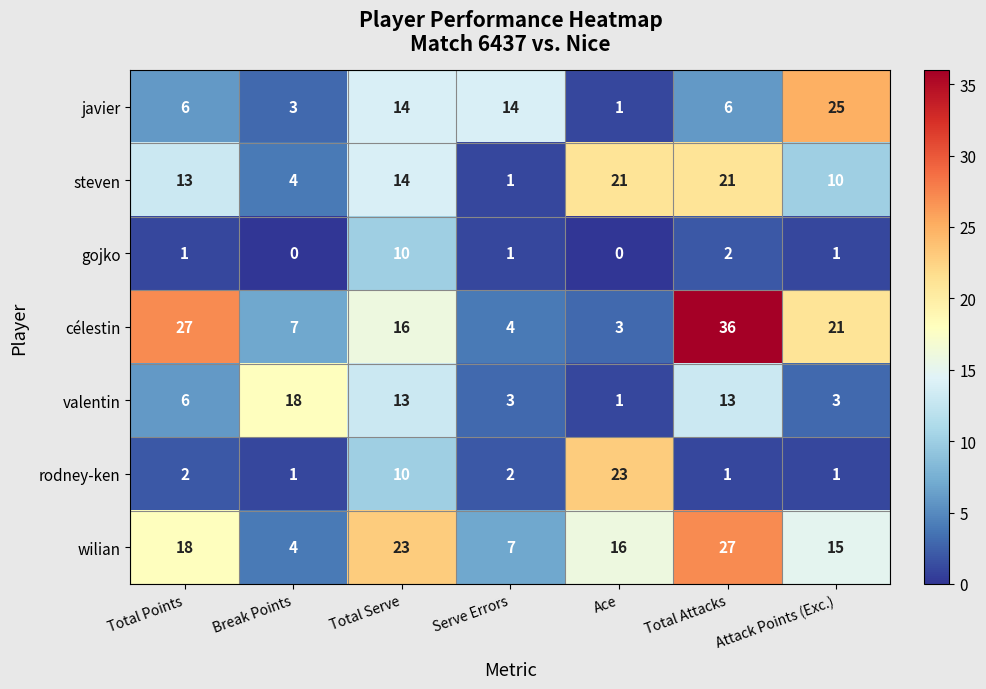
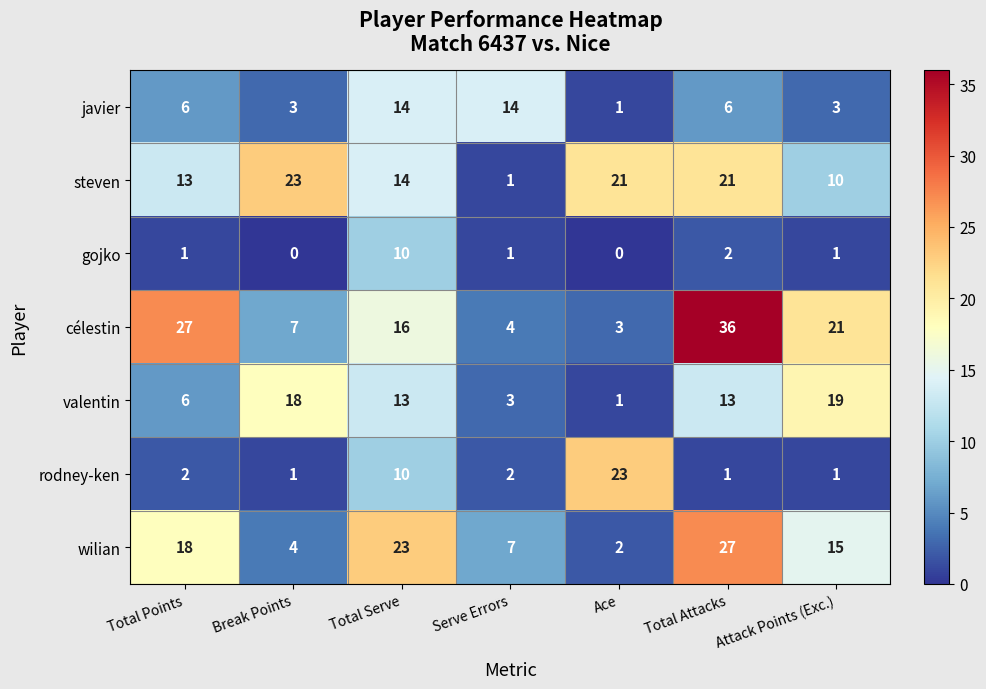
javier, Attack Points (Exc.): 25 -> 3
steven, Break Points: 4 -> 23
valentin, Attack Points (Exc.): 3 -> 19
wilian, Ace: 16 -> 2
